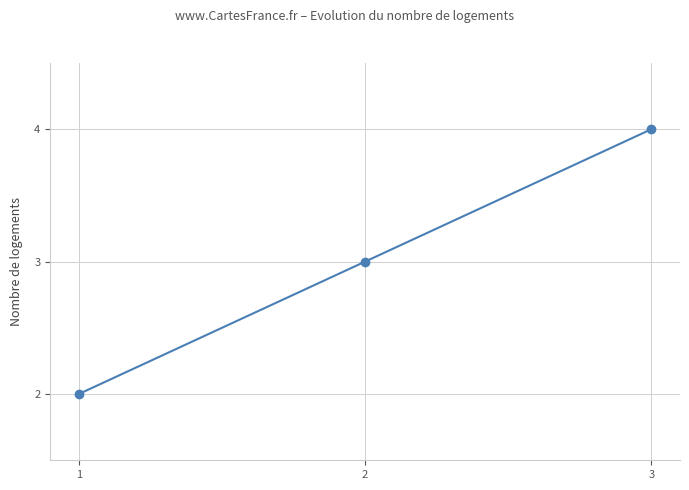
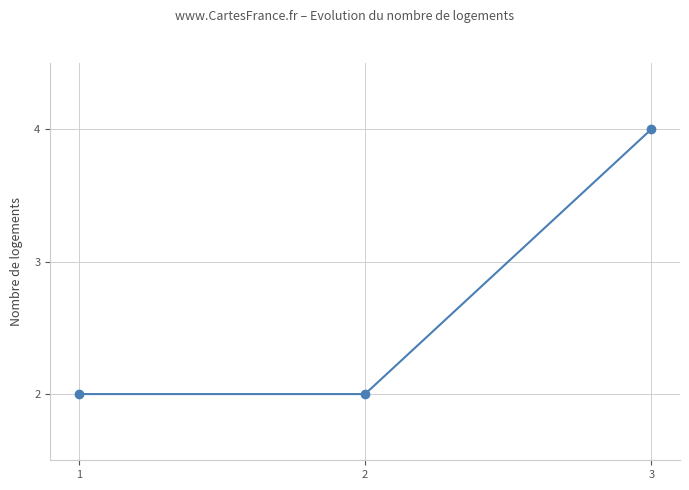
2: 3 -> 2
